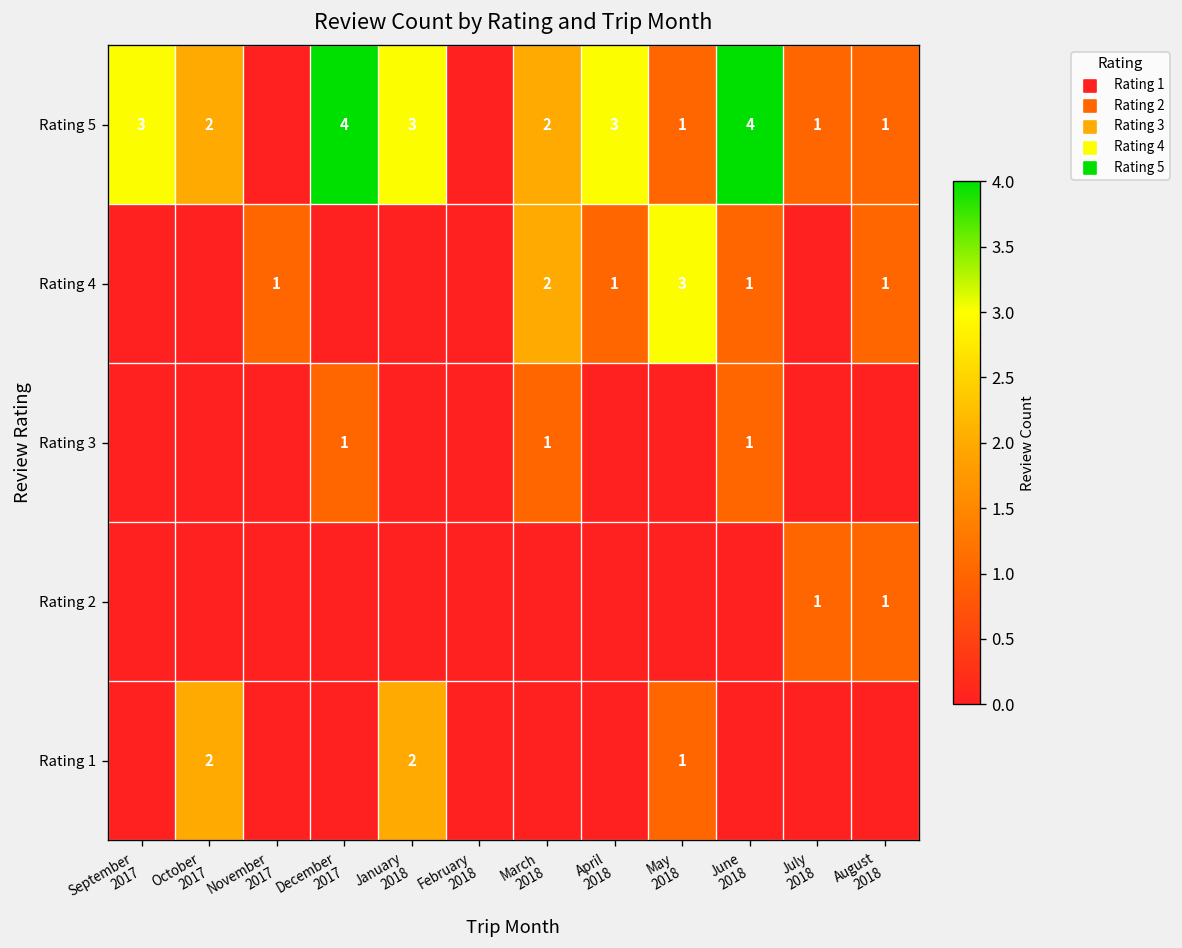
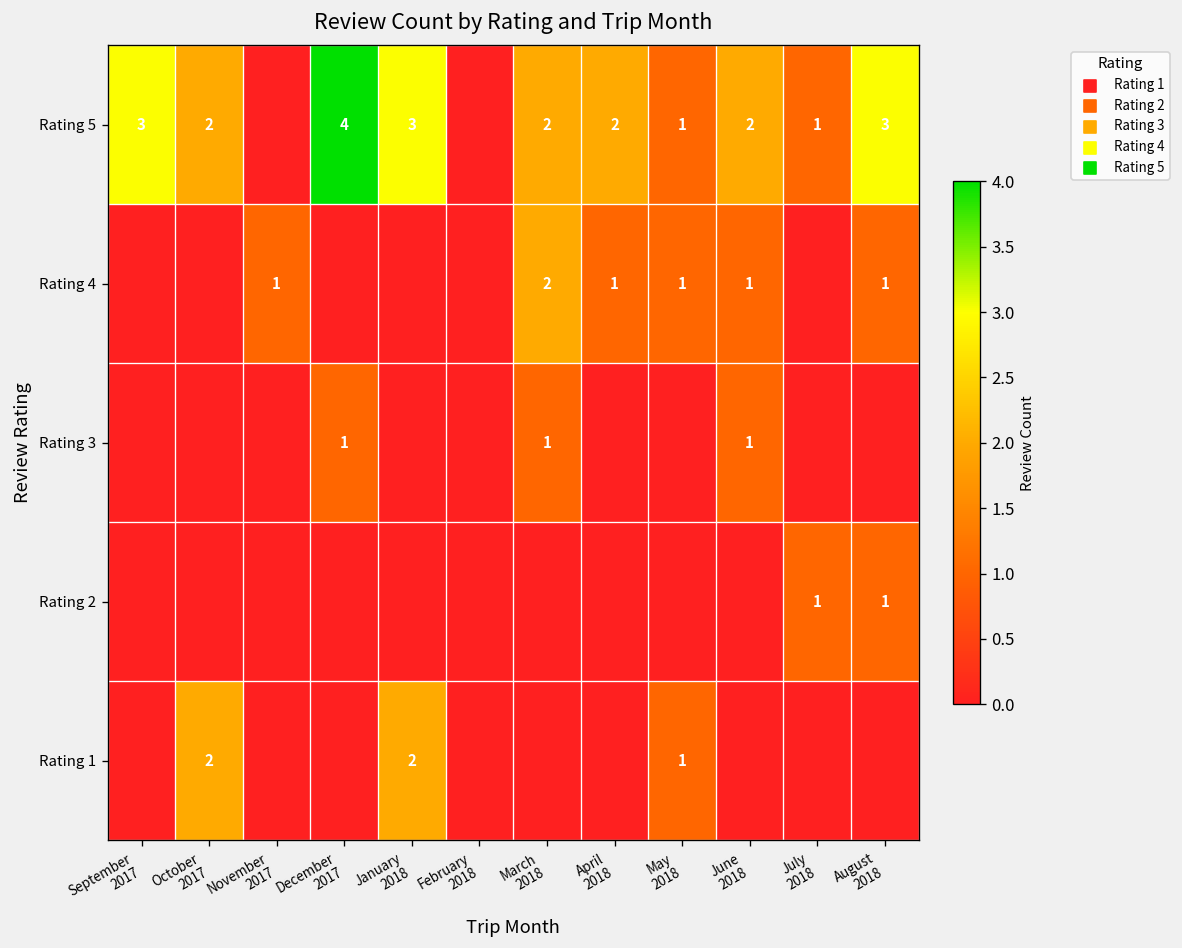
Rating 5, April 2018: 3 -> 2
Rating 5, June 2018: 4 -> 2
Rating 5, August 2018: 1 -> 3
Rating 4, May 2018: 3 -> 1
